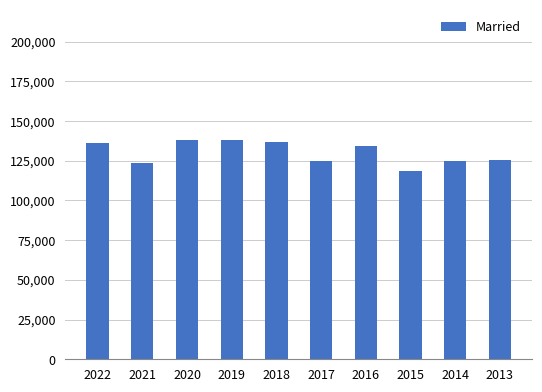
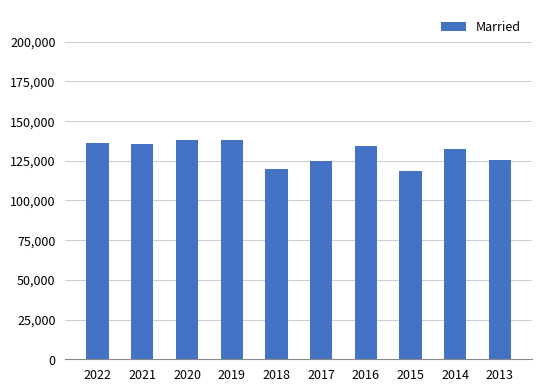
2021: 123,000 -> 136,000
2018: 137,000 -> 120,000
2014: 125,000 -> 133,000
